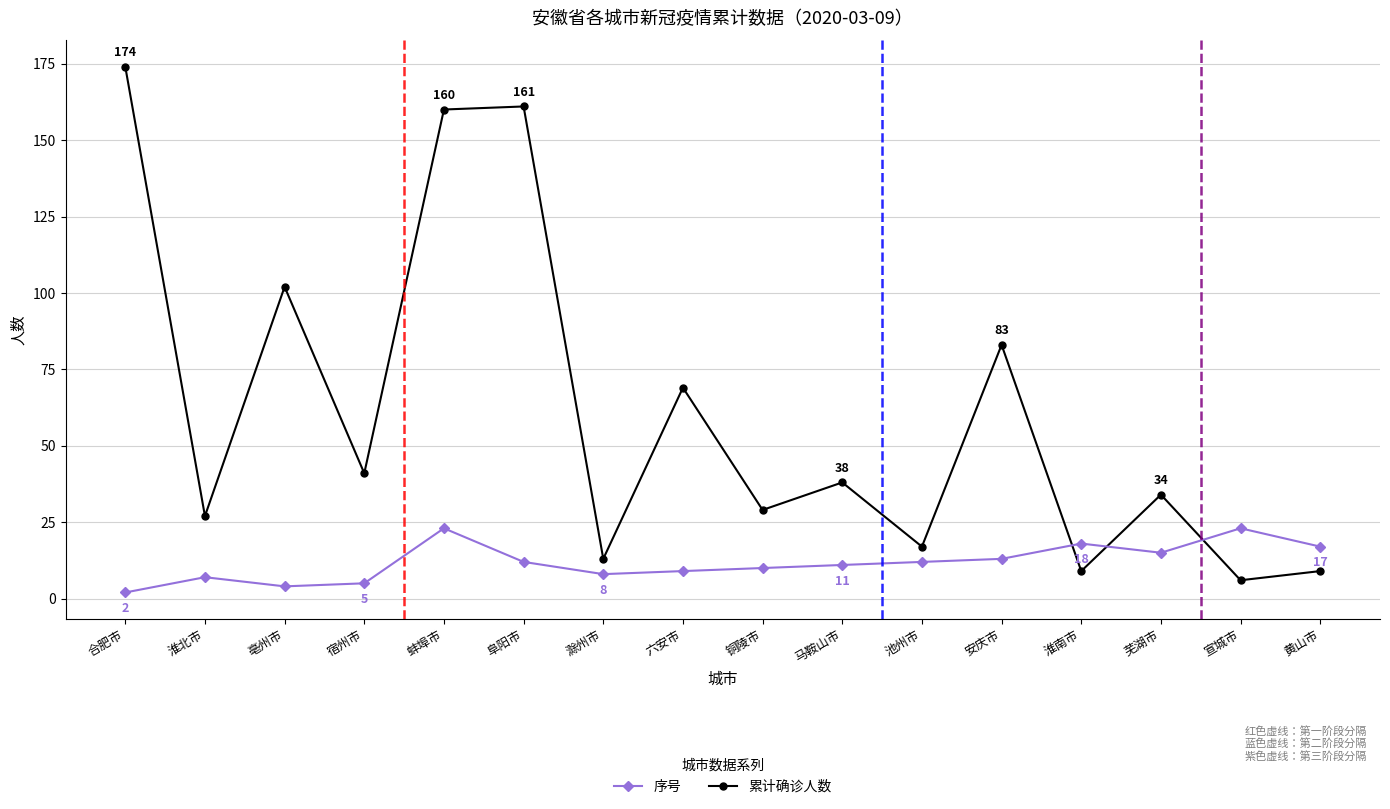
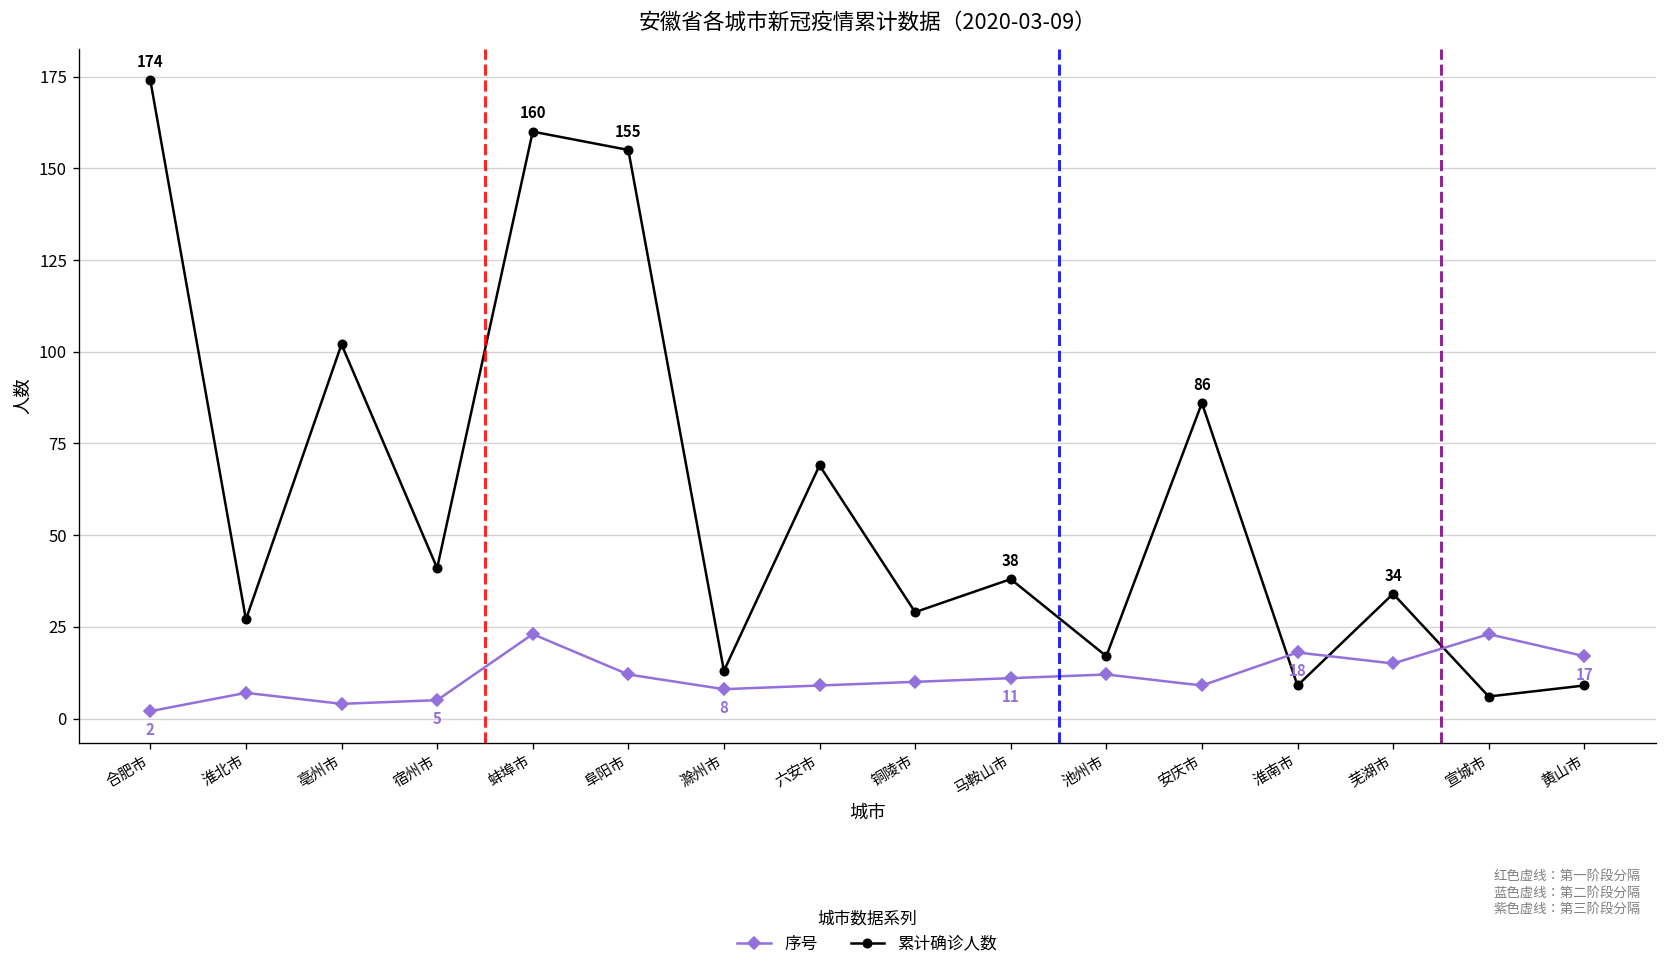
累计确诊人数, 阜阳市: 161 -> 155
累计确诊人数, 安庆市: 83 -> 86
序号, 安庆市: 13 -> 9
